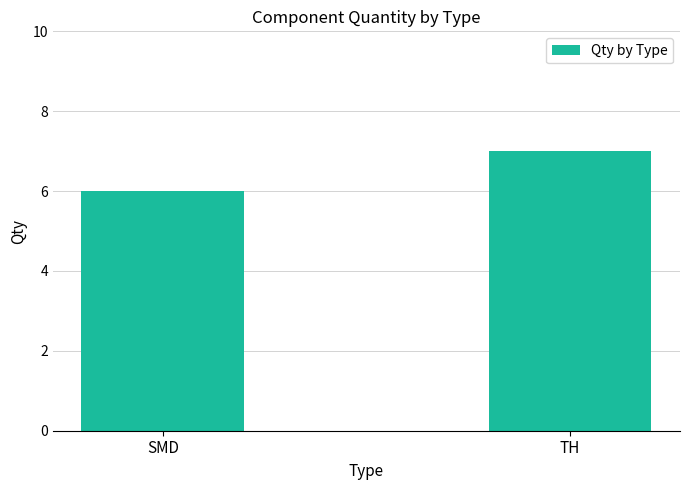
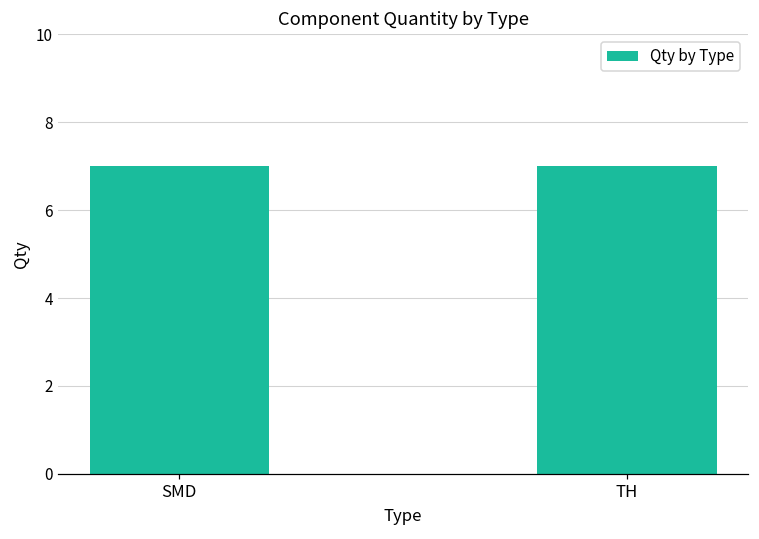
SMD: 6 -> 7
